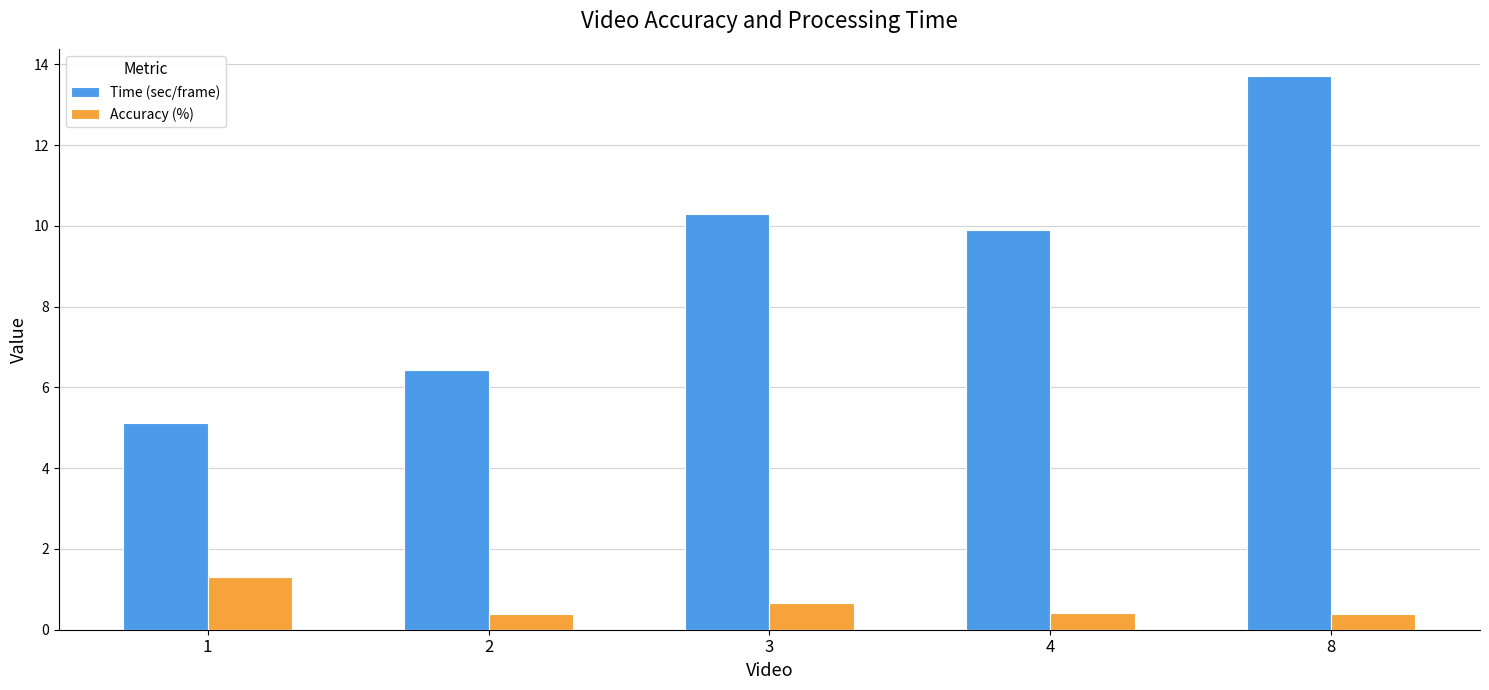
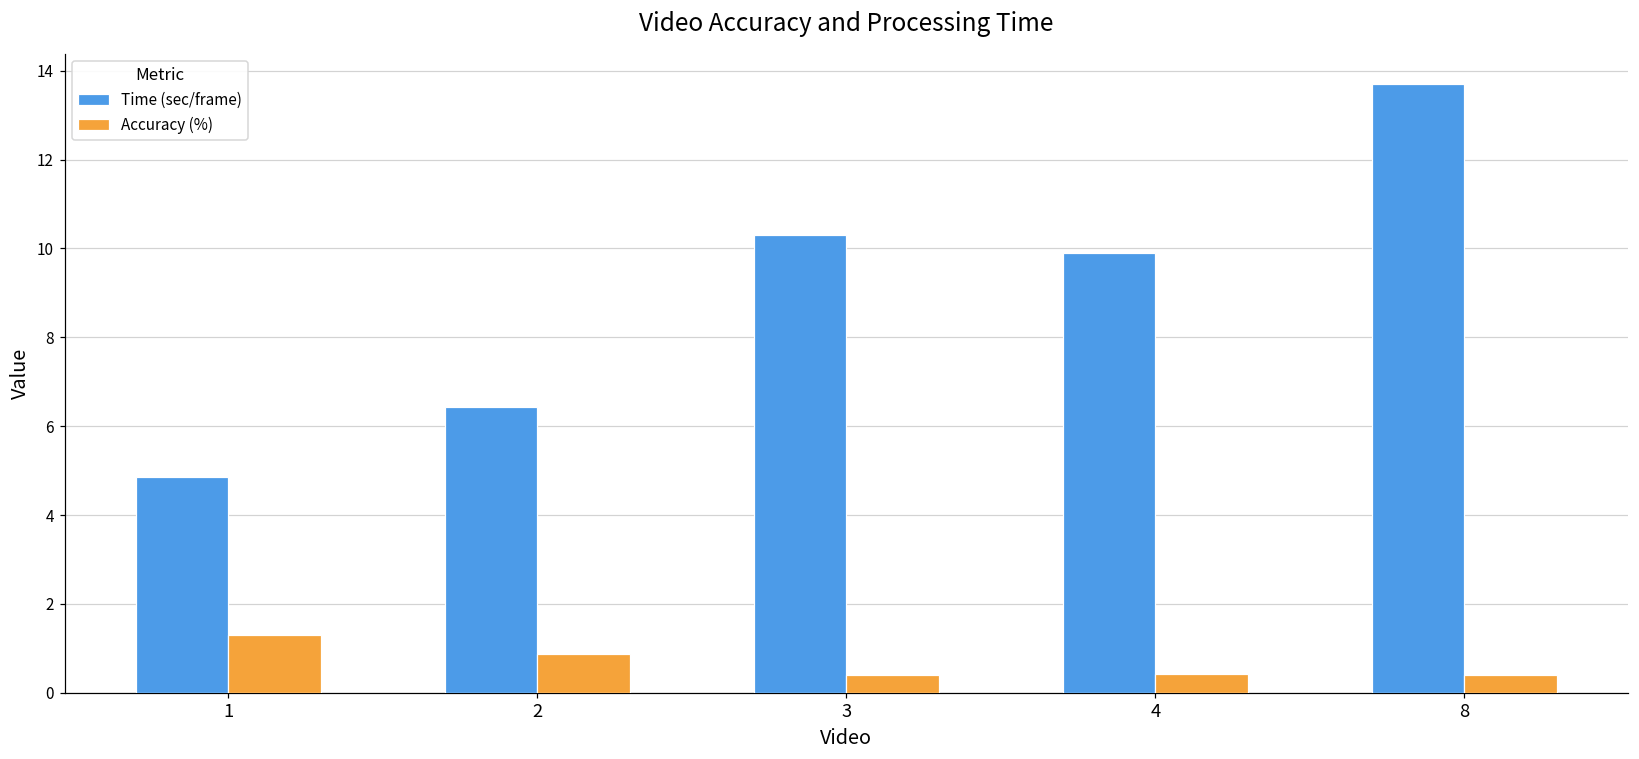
Time (sec/frame), 1: 5.1 -> 4.9
Accuracy (%), 2: 0.4 -> 0.9
Accuracy (%), 3: 0.7 -> 0.4
